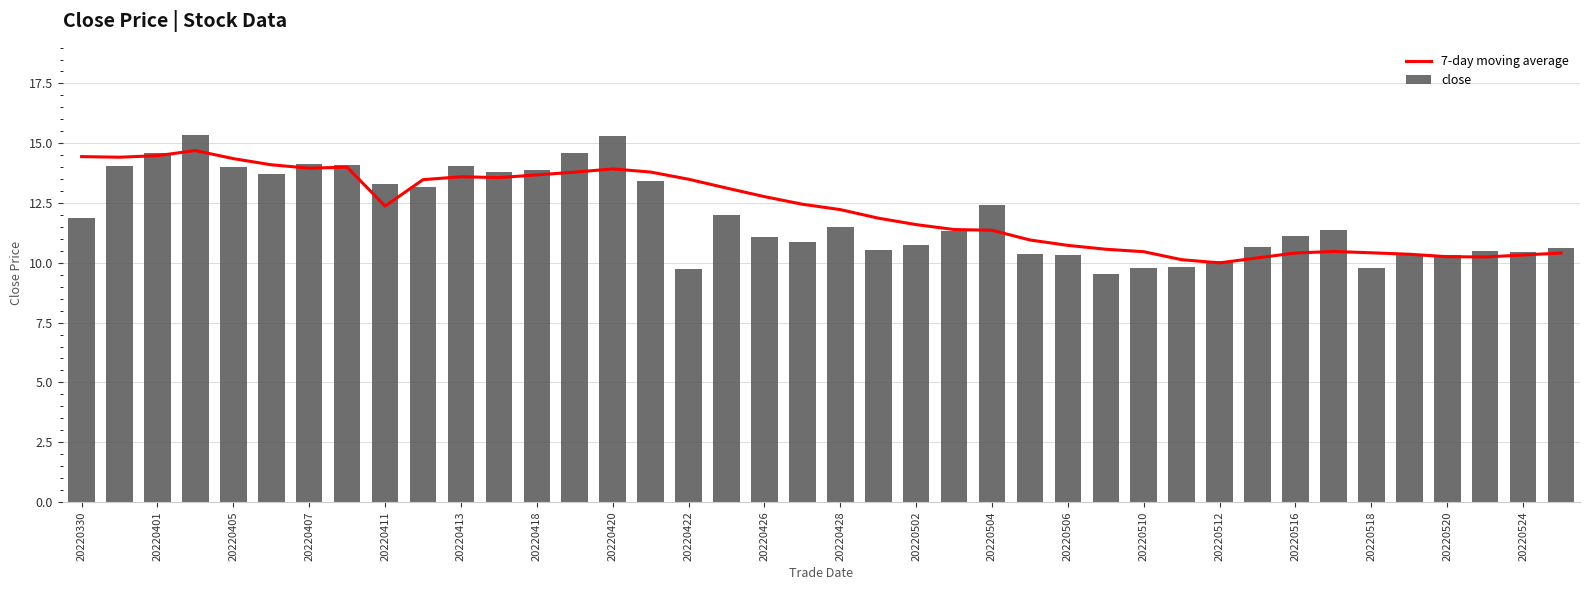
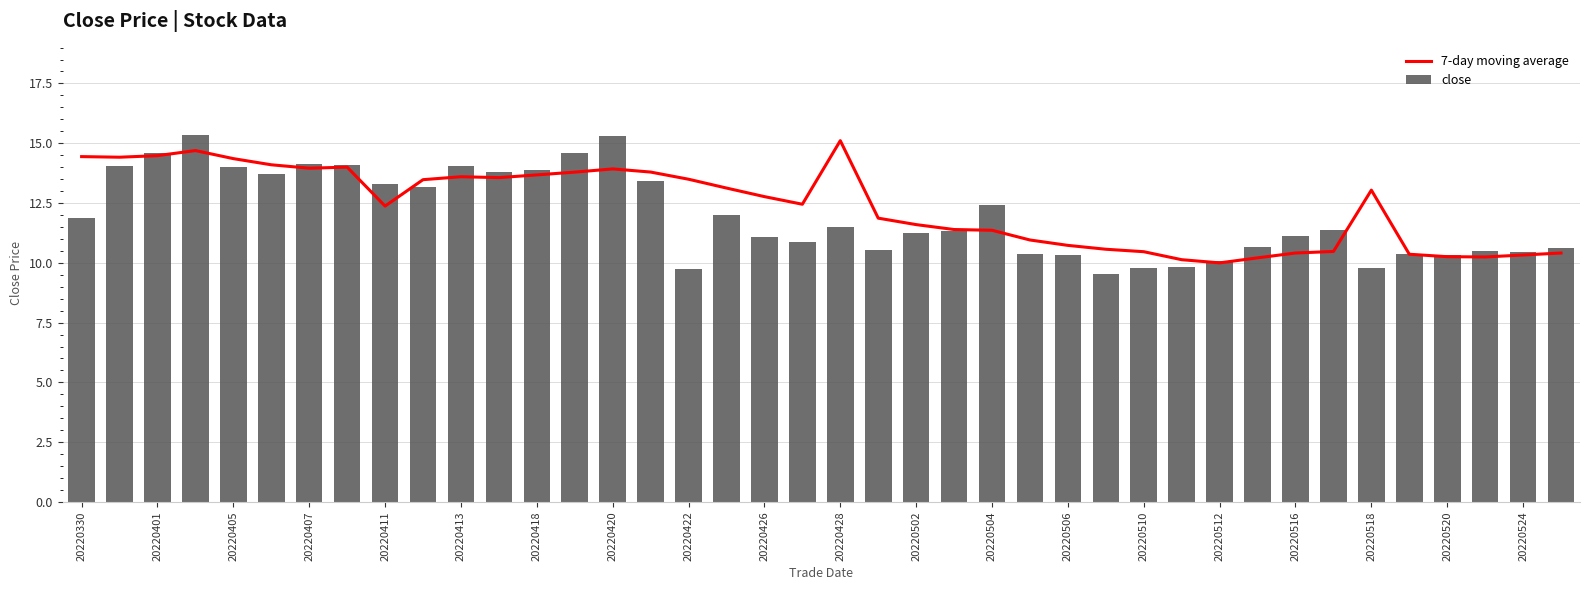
7-day moving average, 20220428: 12.2 -> 15.1
close, 20220502: 10.7 -> 11.3
7-day moving average, 20220518: 10.4 -> 13.0
